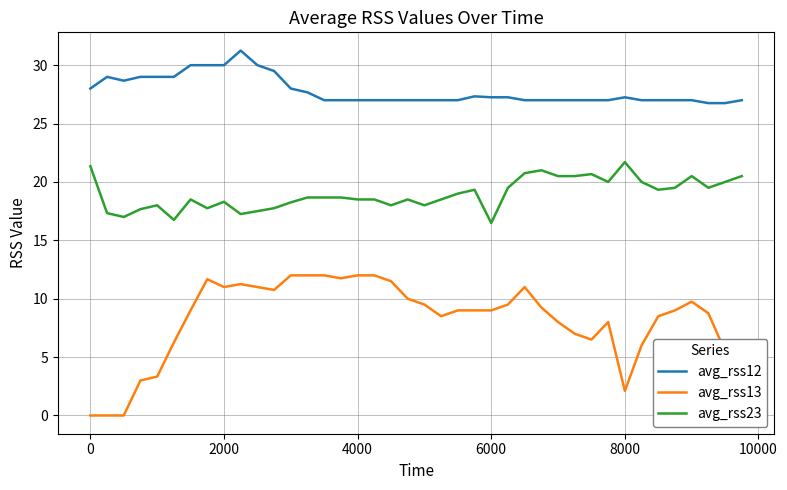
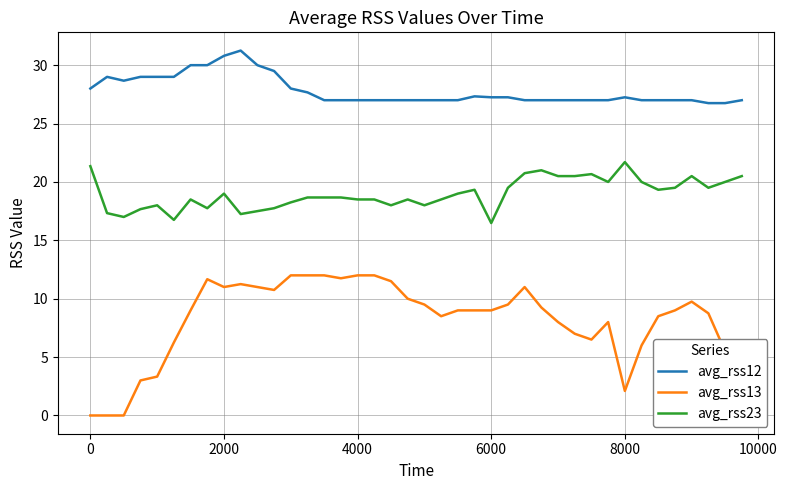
avg_rss12, 2000: 30.0 -> 30.8
avg_rss23, 2000: 18.3 -> 19.0
